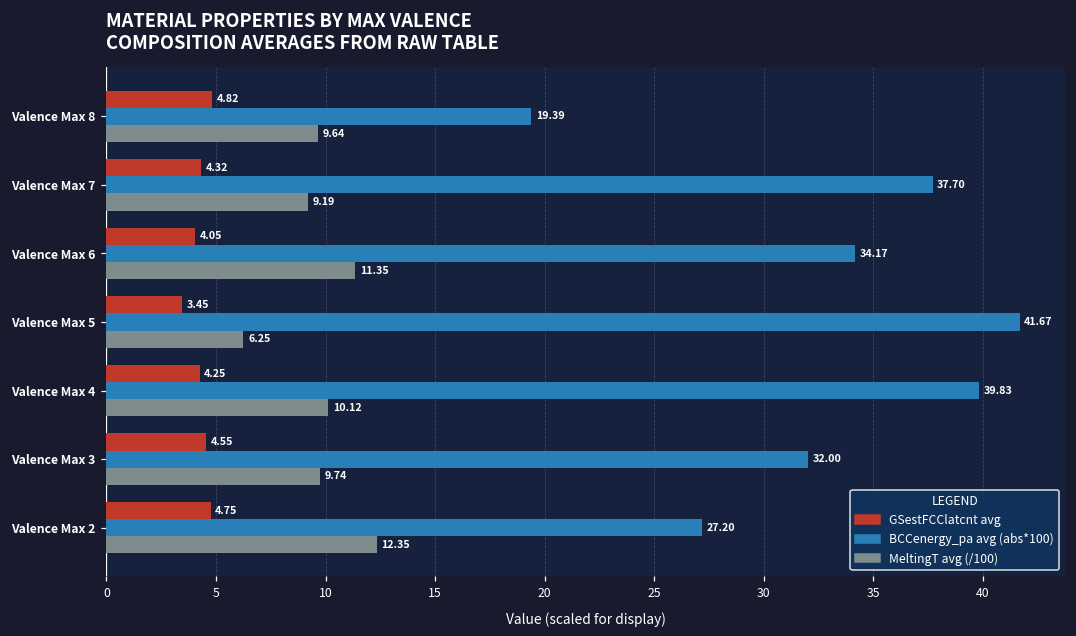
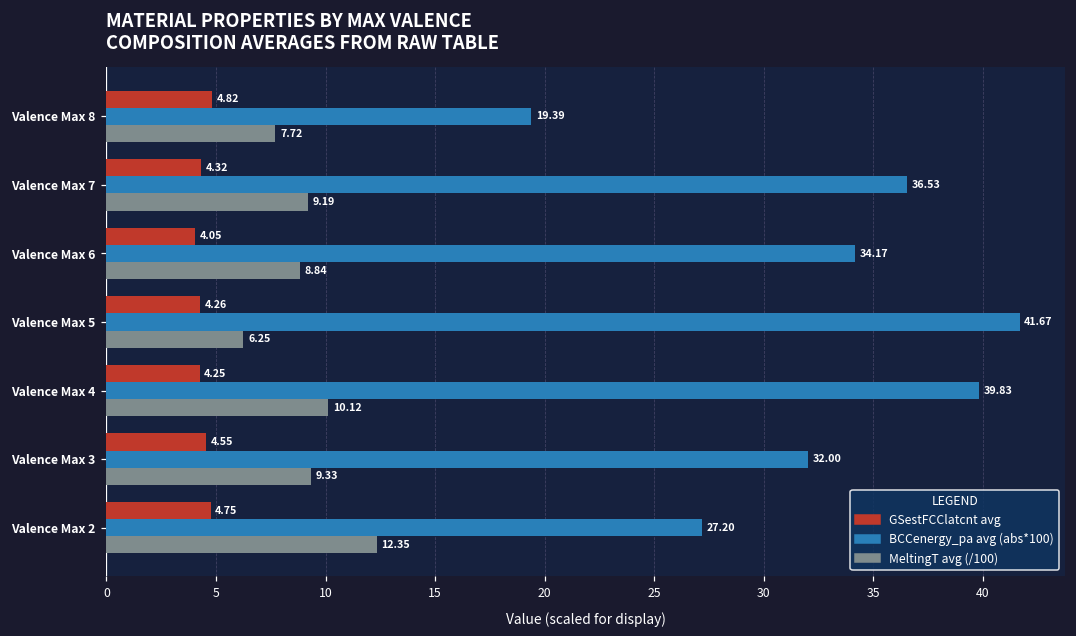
MeltingT avg (/100), Valence Max 8: 9.64 -> 7.72
BCCenergy_pa avg (abs*100), Valence Max 7: 37.70 -> 36.53
MeltingT avg (/100), Valence Max 6: 11.35 -> 8.84
GSestFCClatcnt avg, Valence Max 5: 3.45 -> 4.26
MeltingT avg (/100), Valence Max 3: 9.74 -> 9.33
